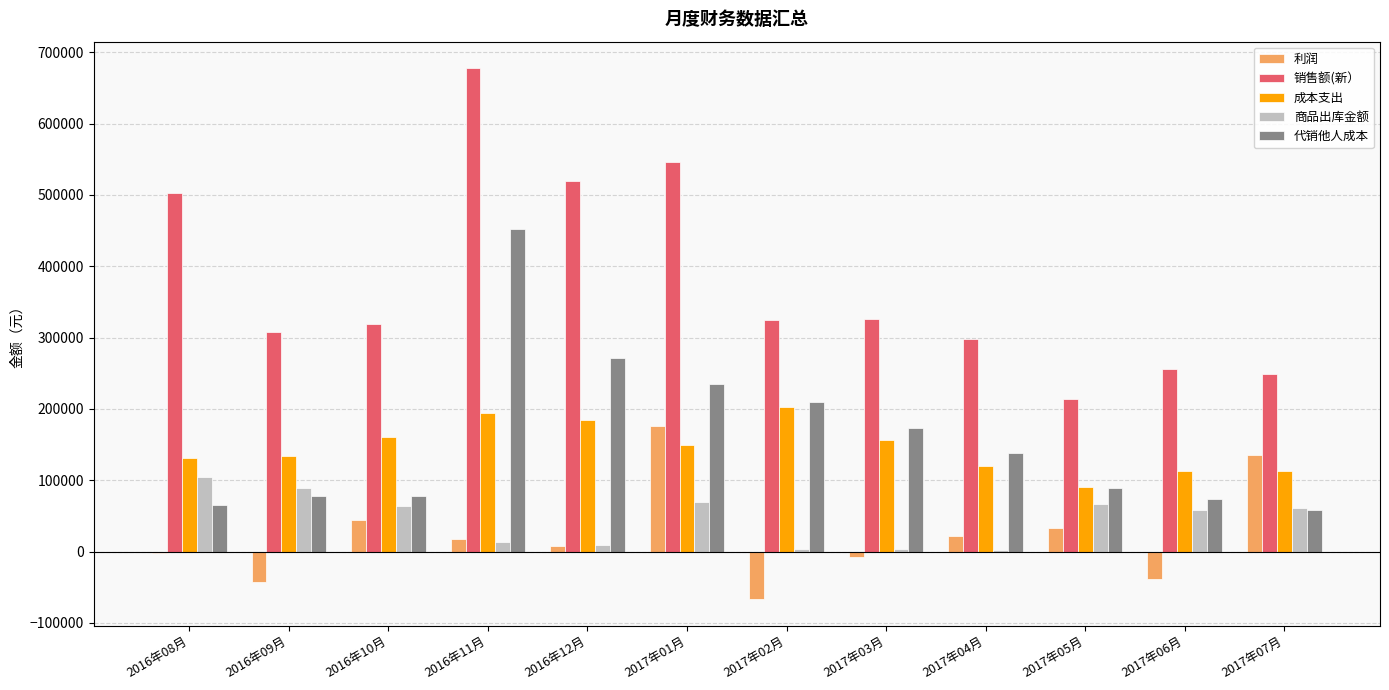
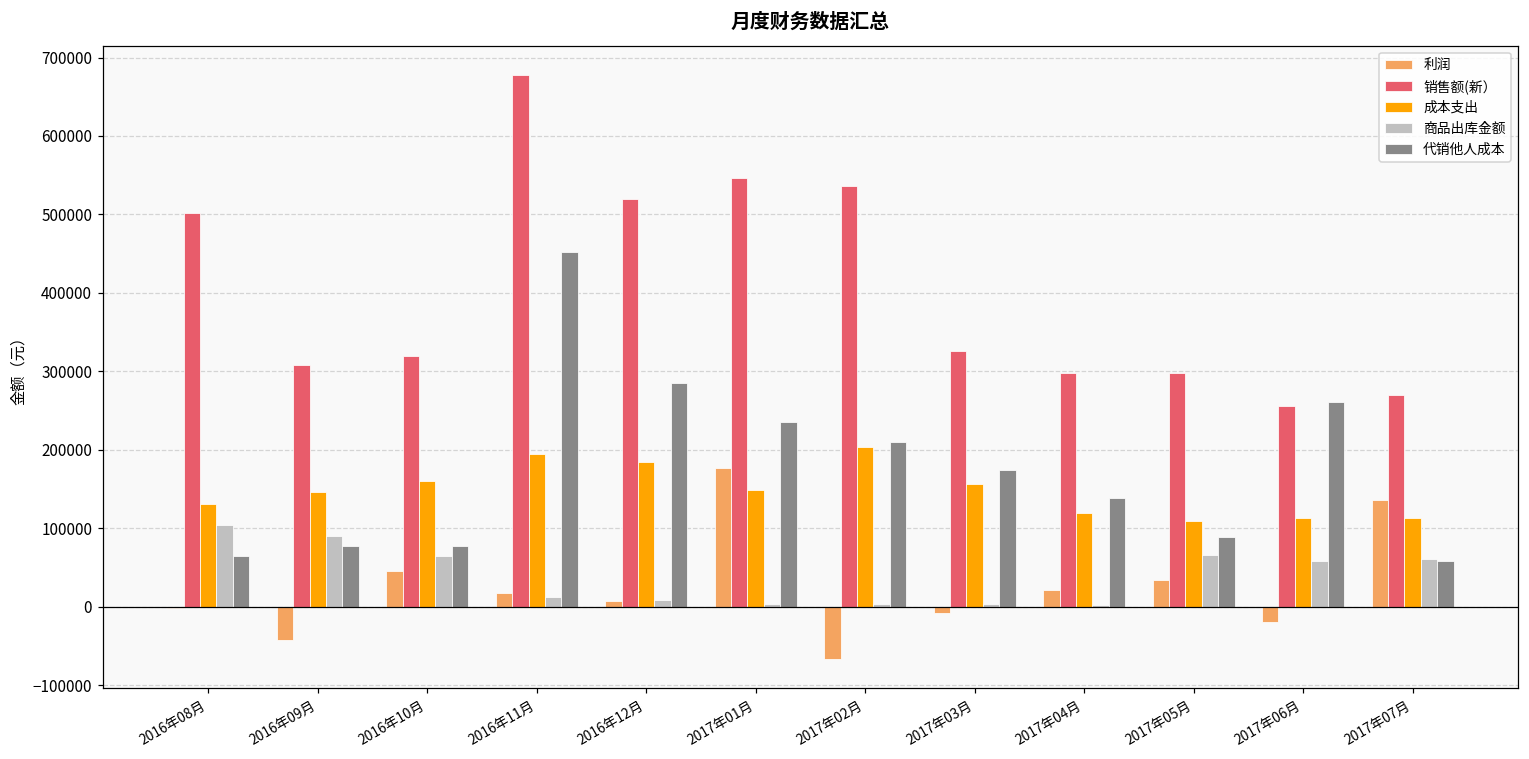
成本支出, 2016年09月: 130000 -> 150000
代销他人成本, 2016年12月: 270000 -> 280000
商品出库金额, 2017年01月: 70000 -> 0
销售额(新）, 2017年02月: 320000 -> 540000
销售额(新）, 2017年05月: 210000 -> 300000
成本支出, 2017年05月: 90000 -> 110000
利润, 2017年06月: -40000 -> -20000
代销他人成本, 2017年06月: 70000 -> 260000
销售额(新）, 2017年07月: 250000 -> 270000
